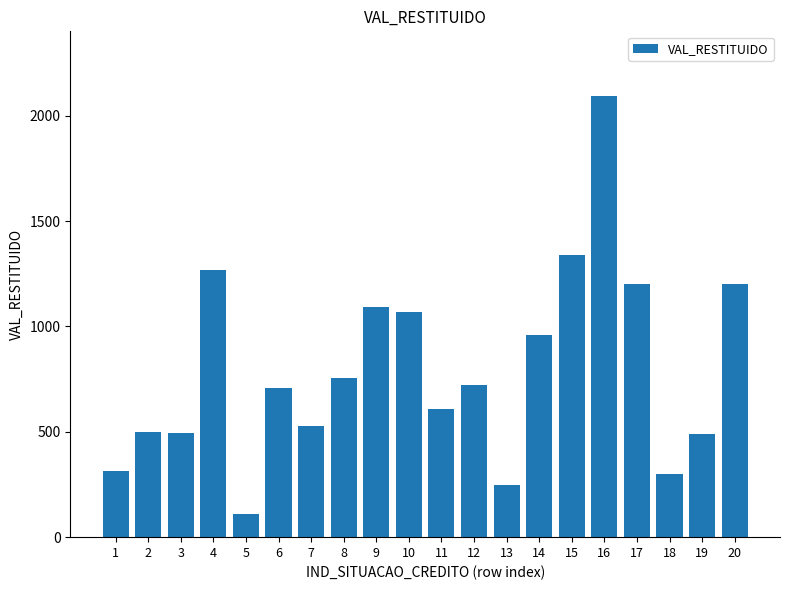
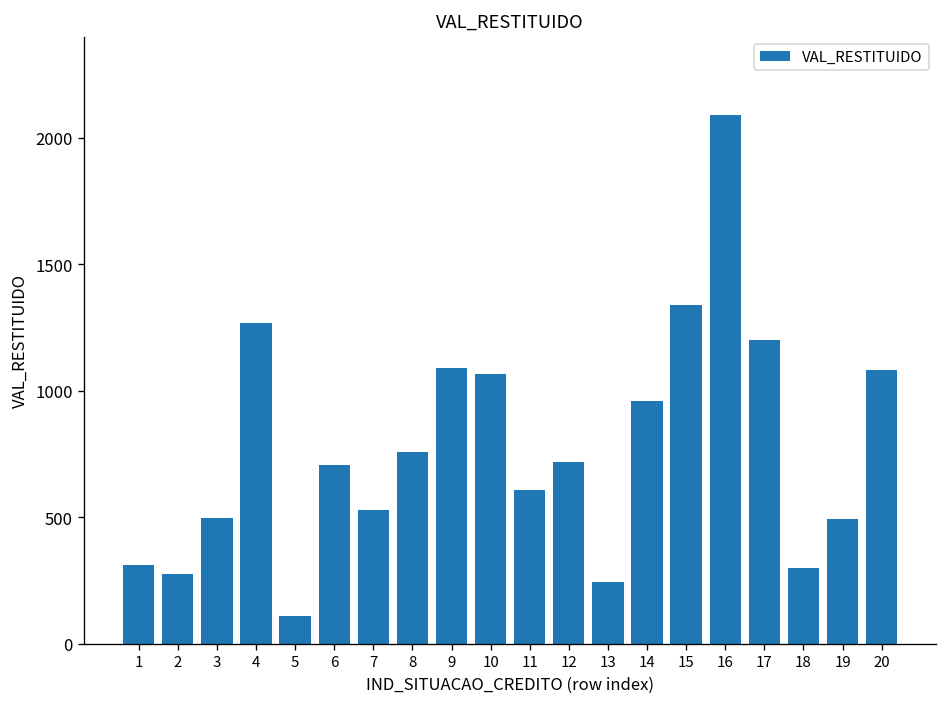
2: 500 -> 280
20: 1200 -> 1080
